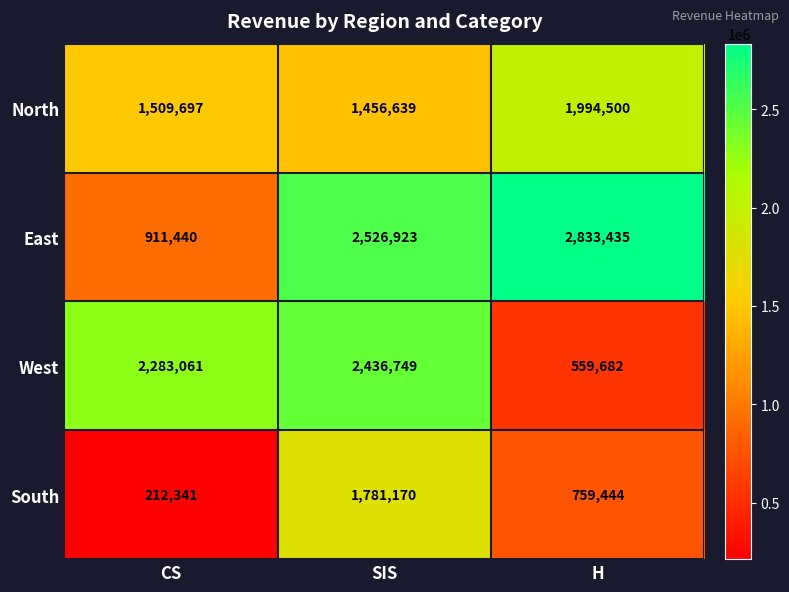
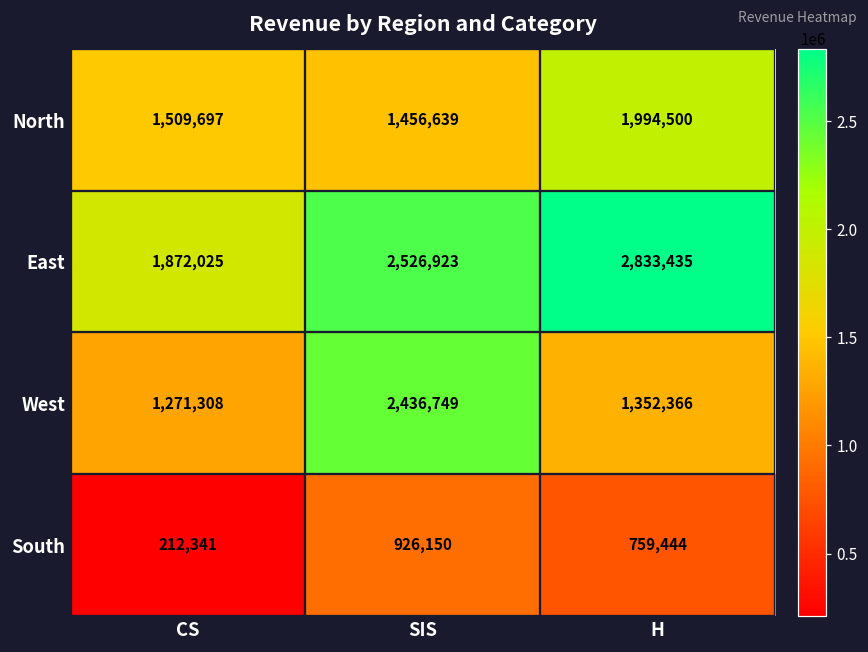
East, CS: 911,440 -> 1,872,025
West, CS: 2,283,061 -> 1,271,308
West, H: 559,682 -> 1,352,366
South, SIS: 1,781,170 -> 926,150
